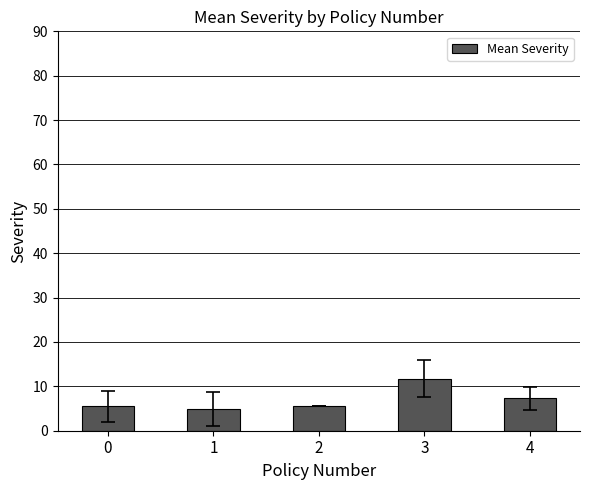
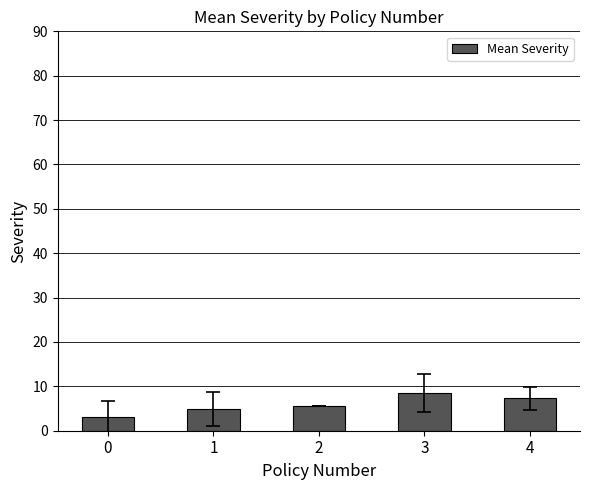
Mean Severity, 0: 6 -> 3
Mean Severity, 3: 12 -> 9
